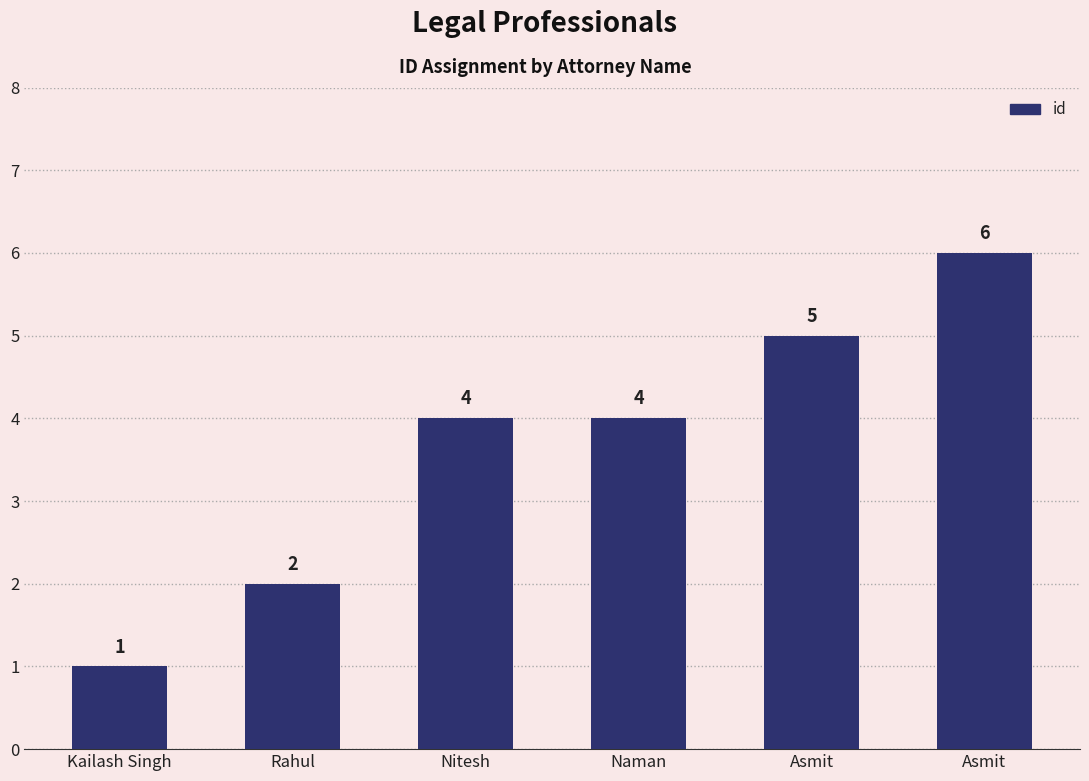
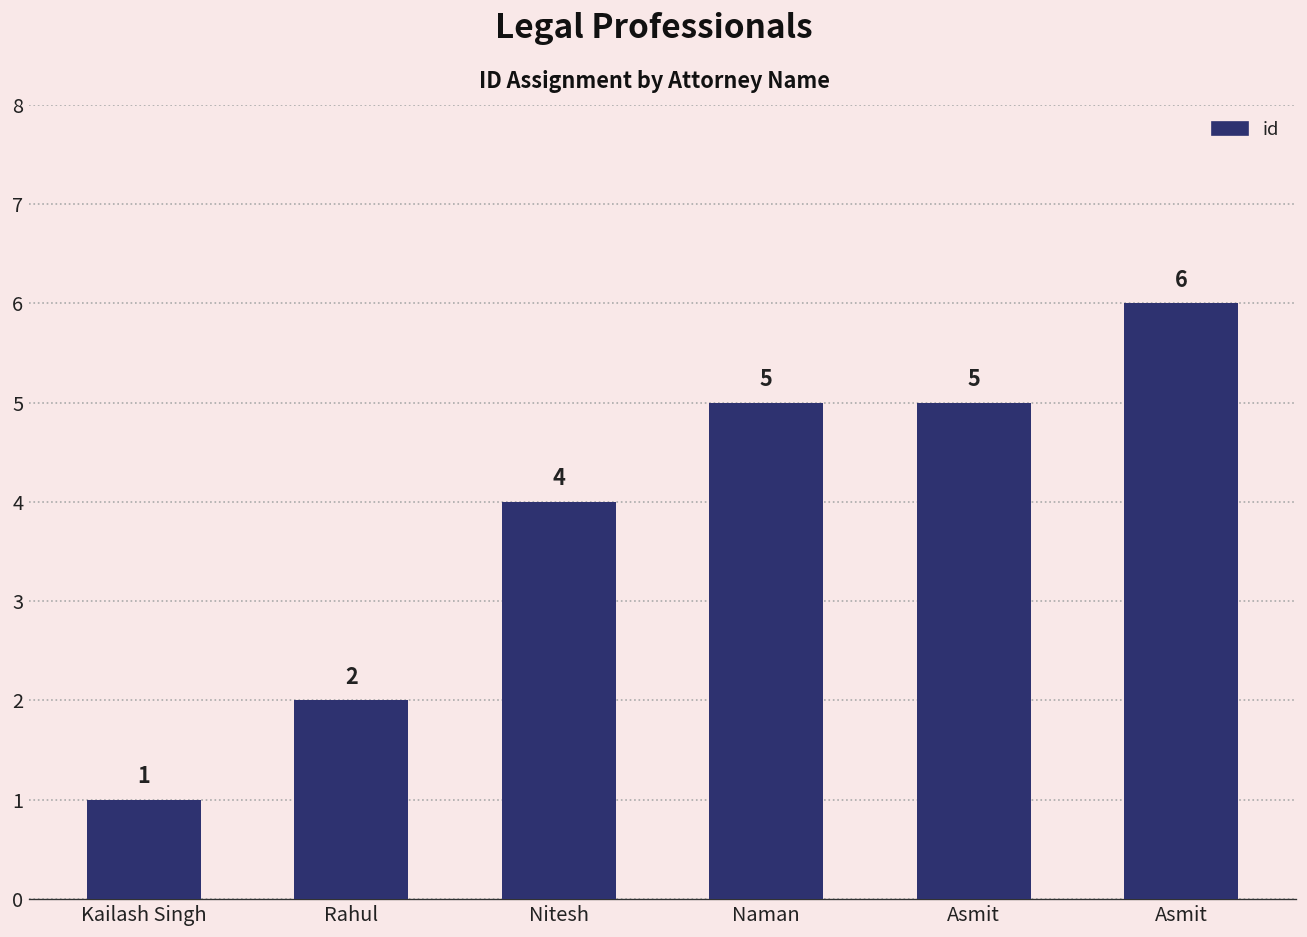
Naman: 4 -> 5
